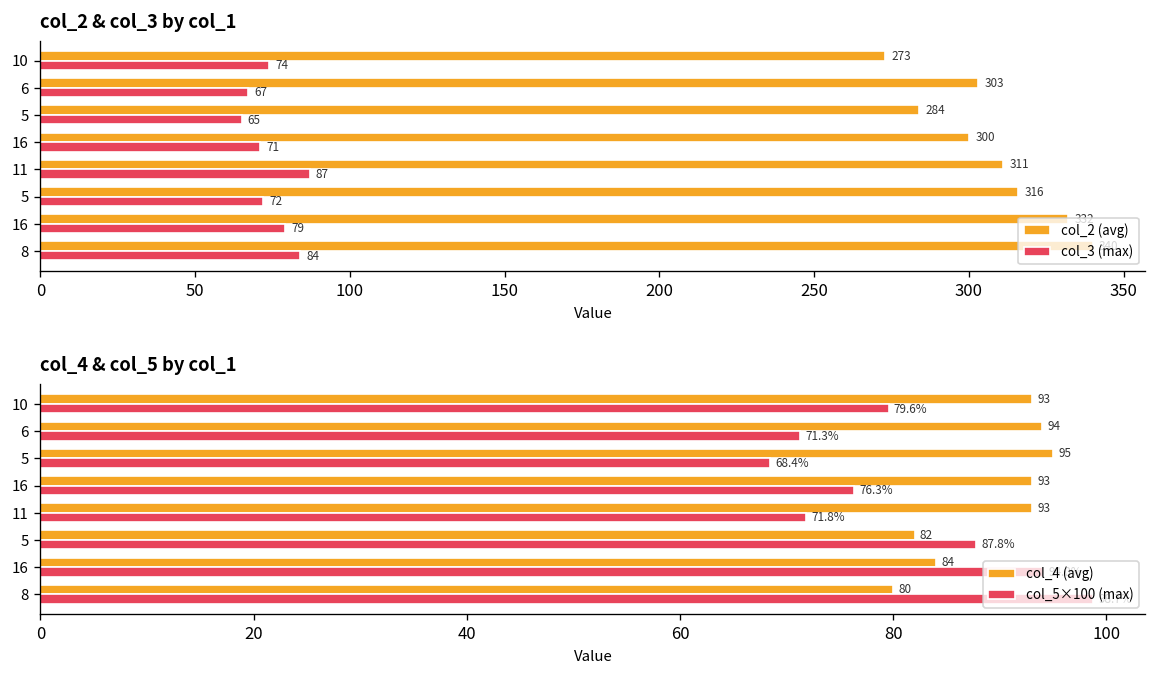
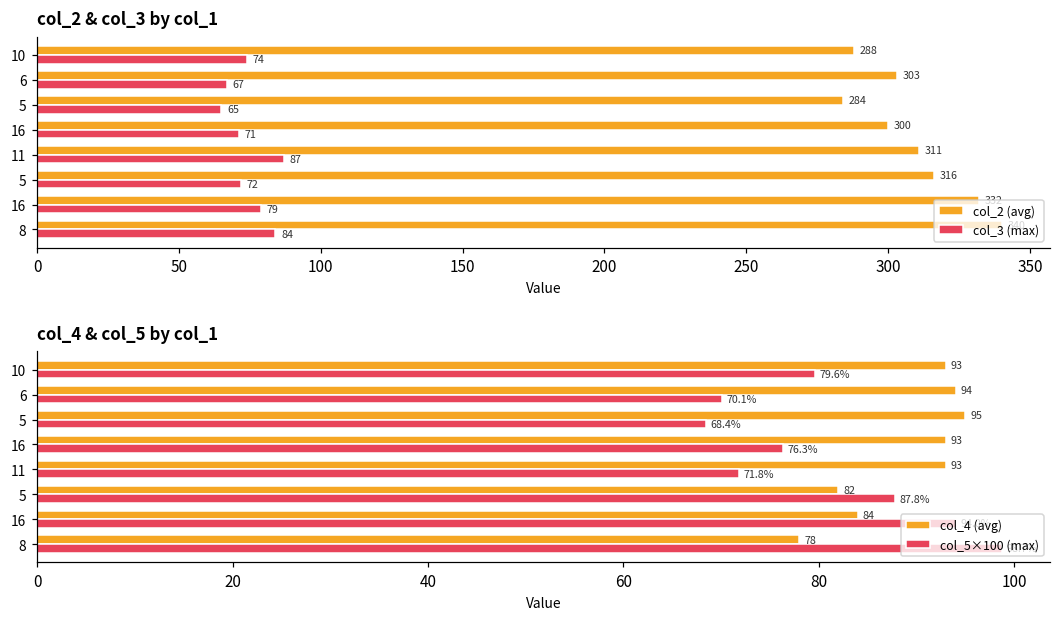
col_2 & col_3 by col_1, col_2 (avg), 10: 273 -> 288
col_4 & col_5 by col_1, col_5×100 (max), 6: 71.3% -> 70.1%
col_4 & col_5 by col_1, col_4 (avg), 8: 80 -> 78
